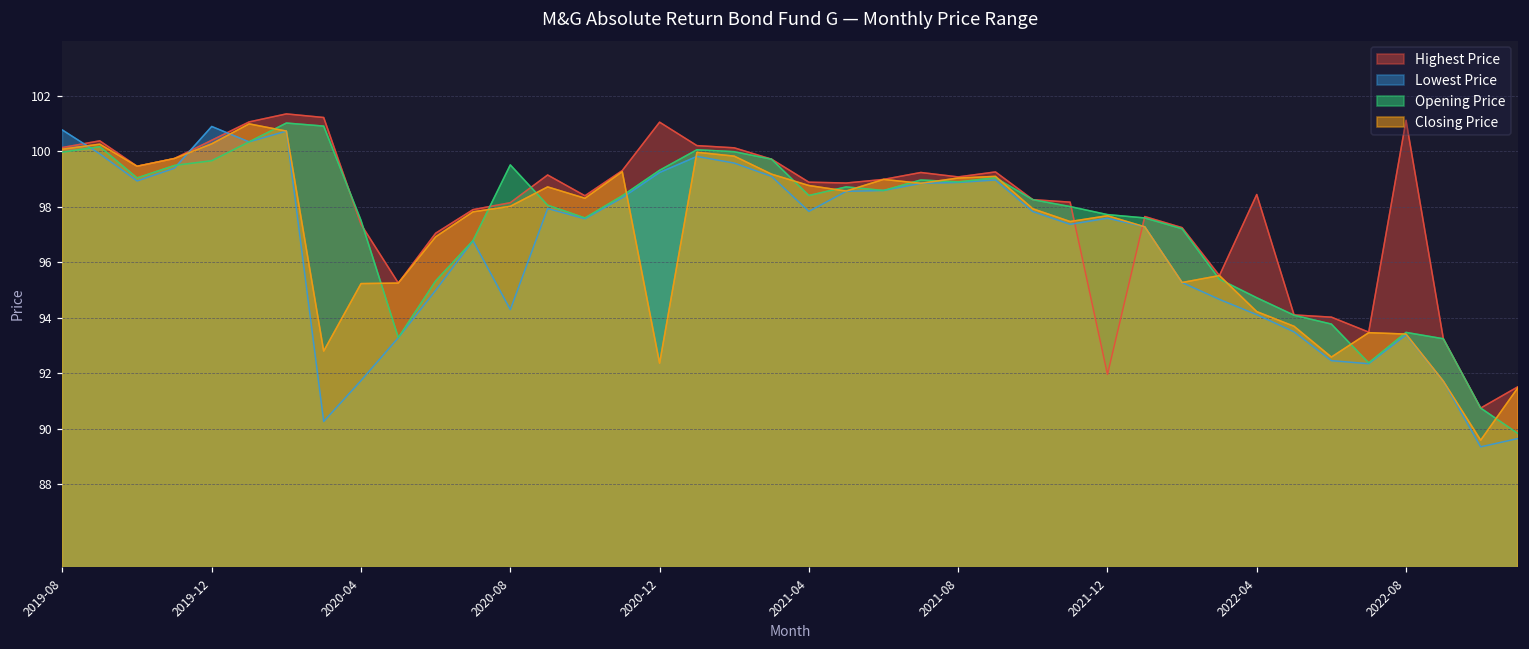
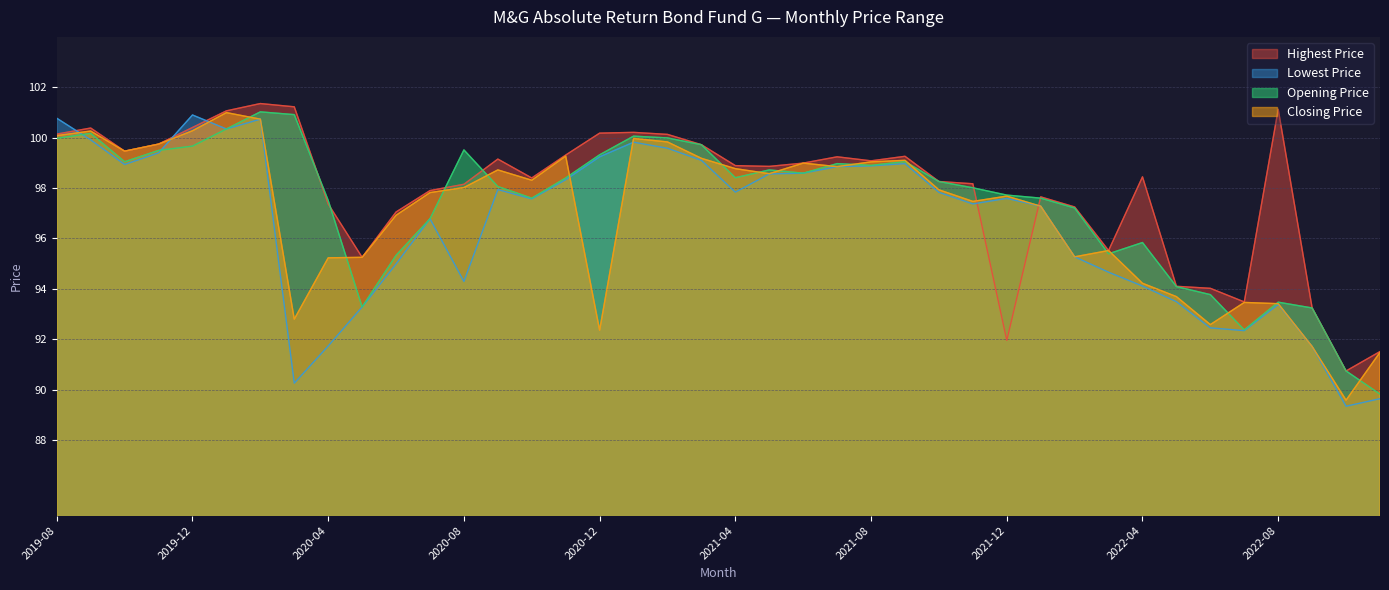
Highest Price, 2020-12: 101.1 -> 100.2
Opening Price, 2022-04: 94.7 -> 95.8
